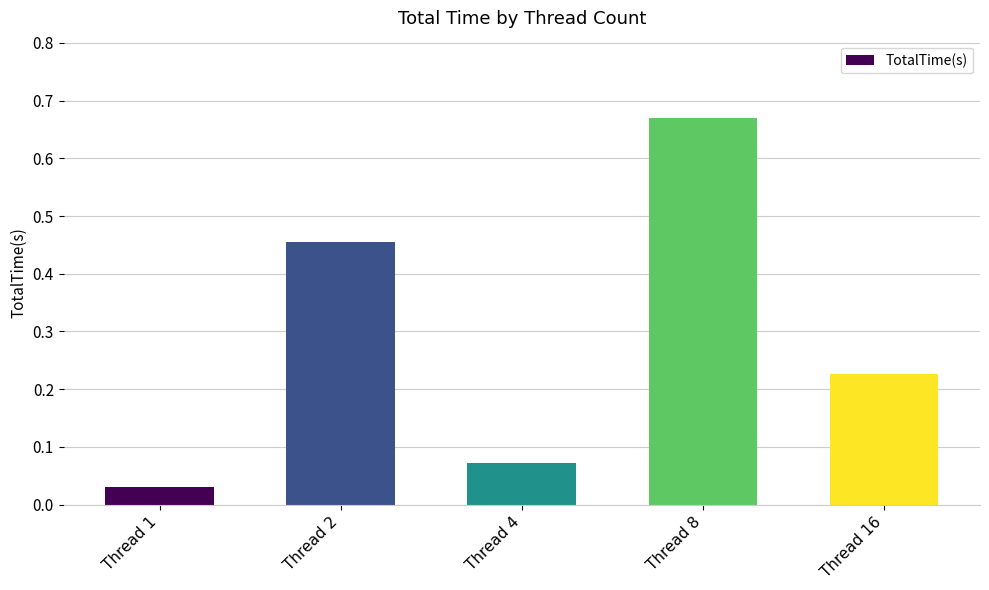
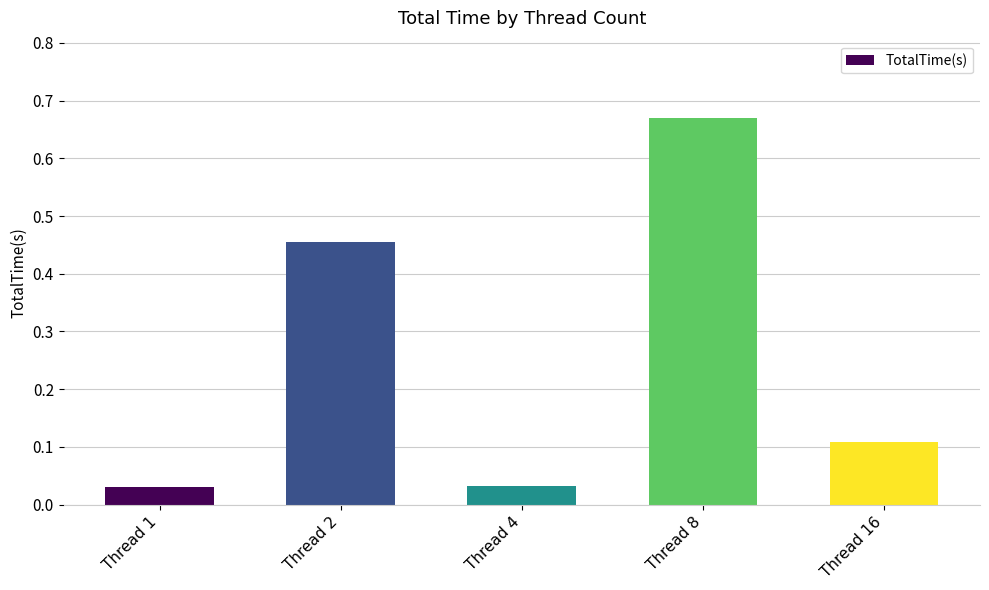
Thread 4: 0.07 -> 0.03
Thread 16: 0.23 -> 0.11
